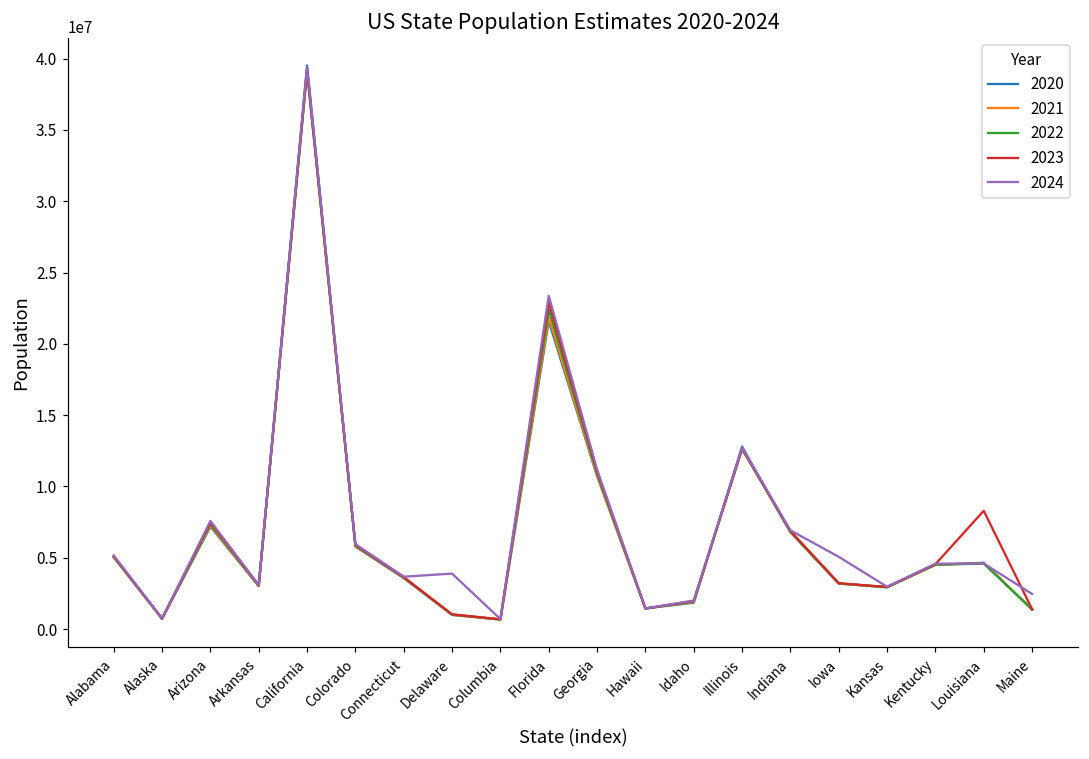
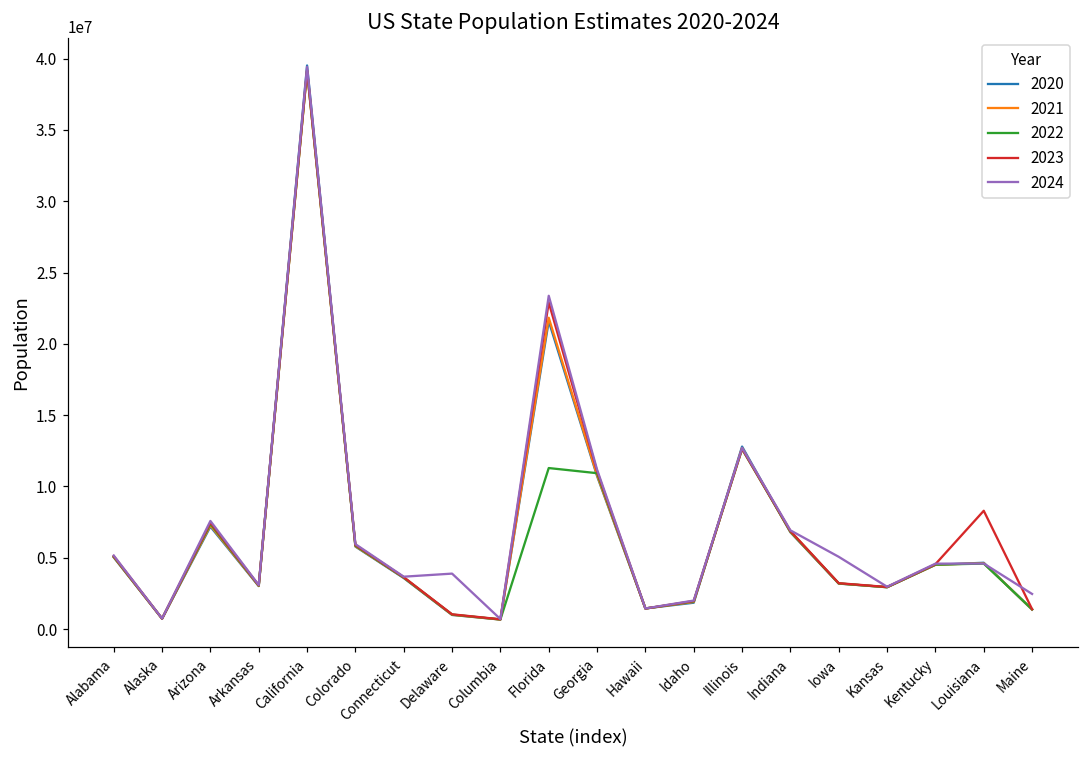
2022, Florida: 22400000 -> 11300000
